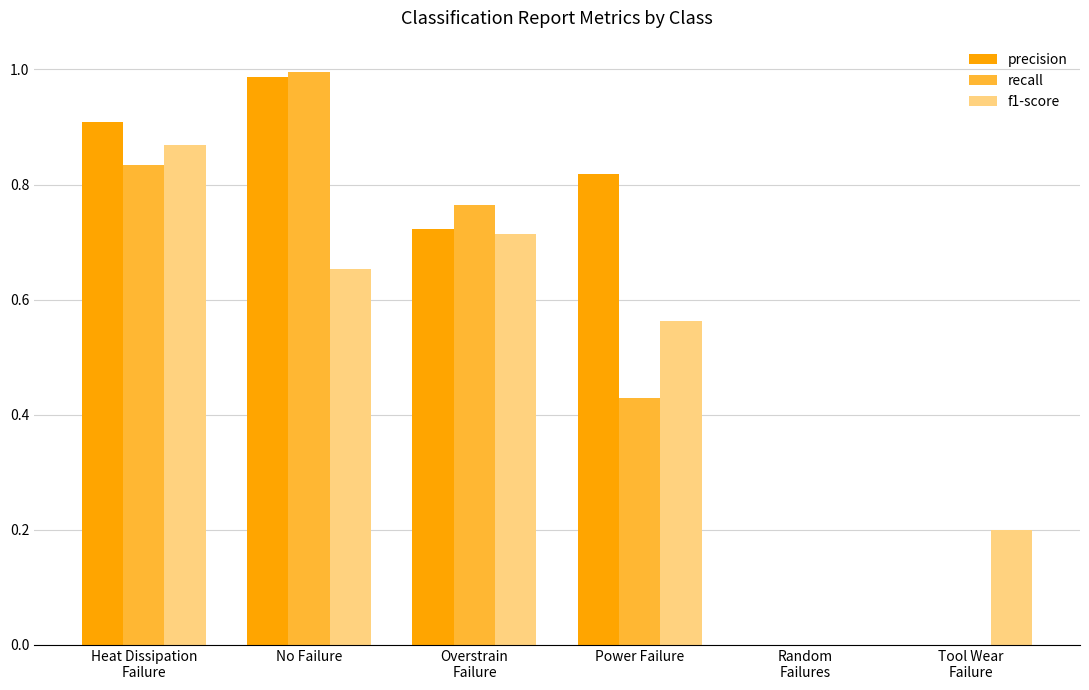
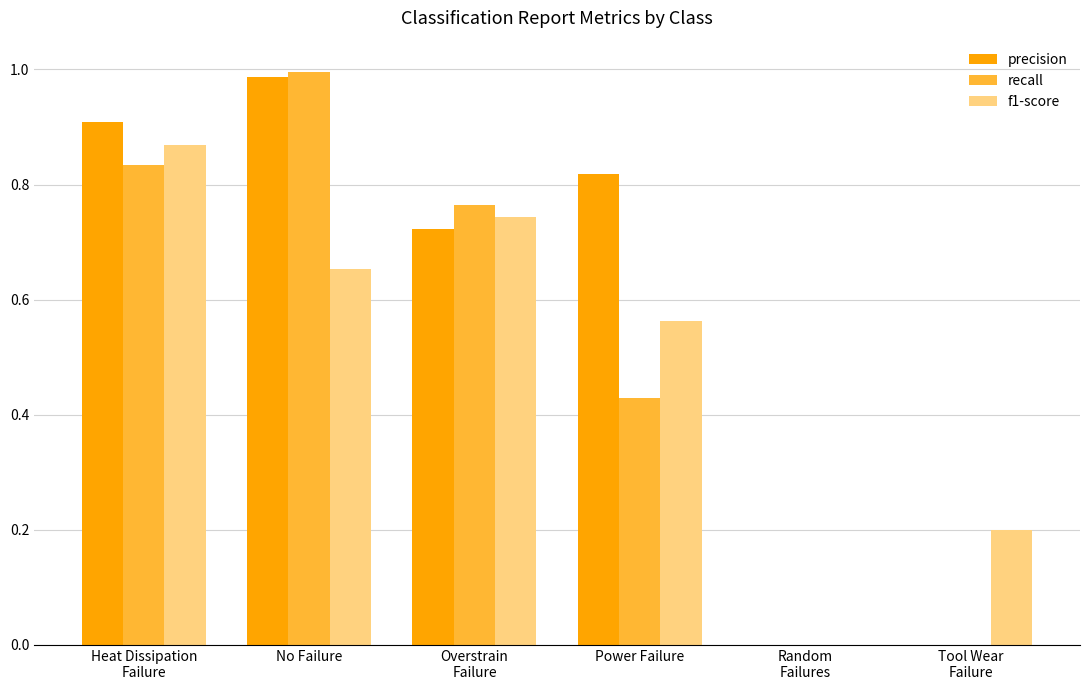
f1-score, Overstrain Failure: 0.71 -> 0.74
